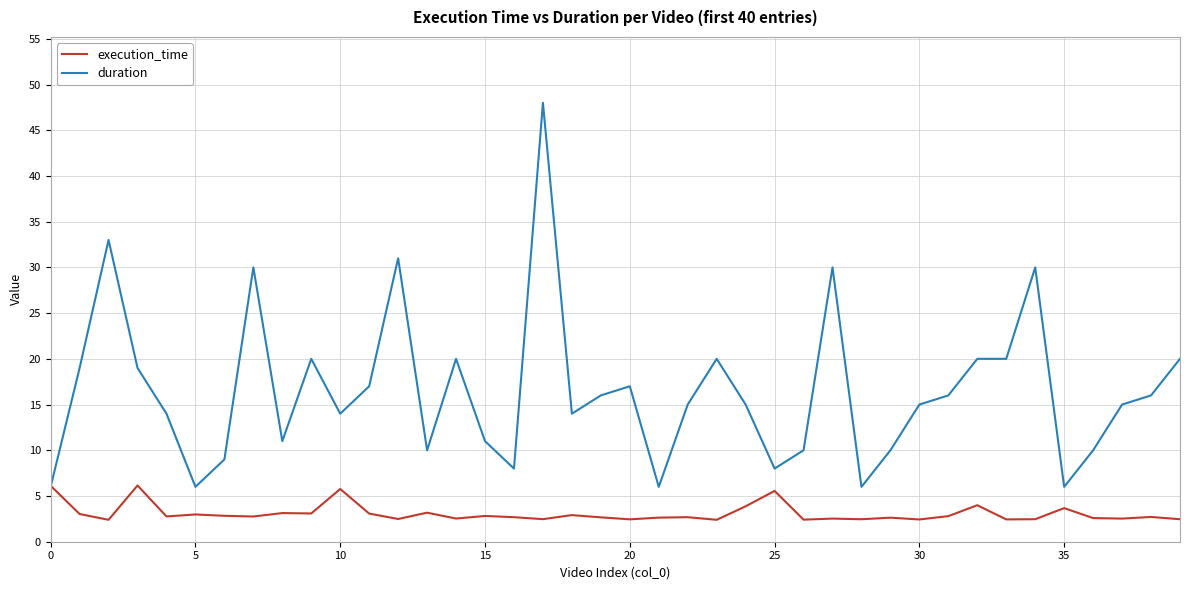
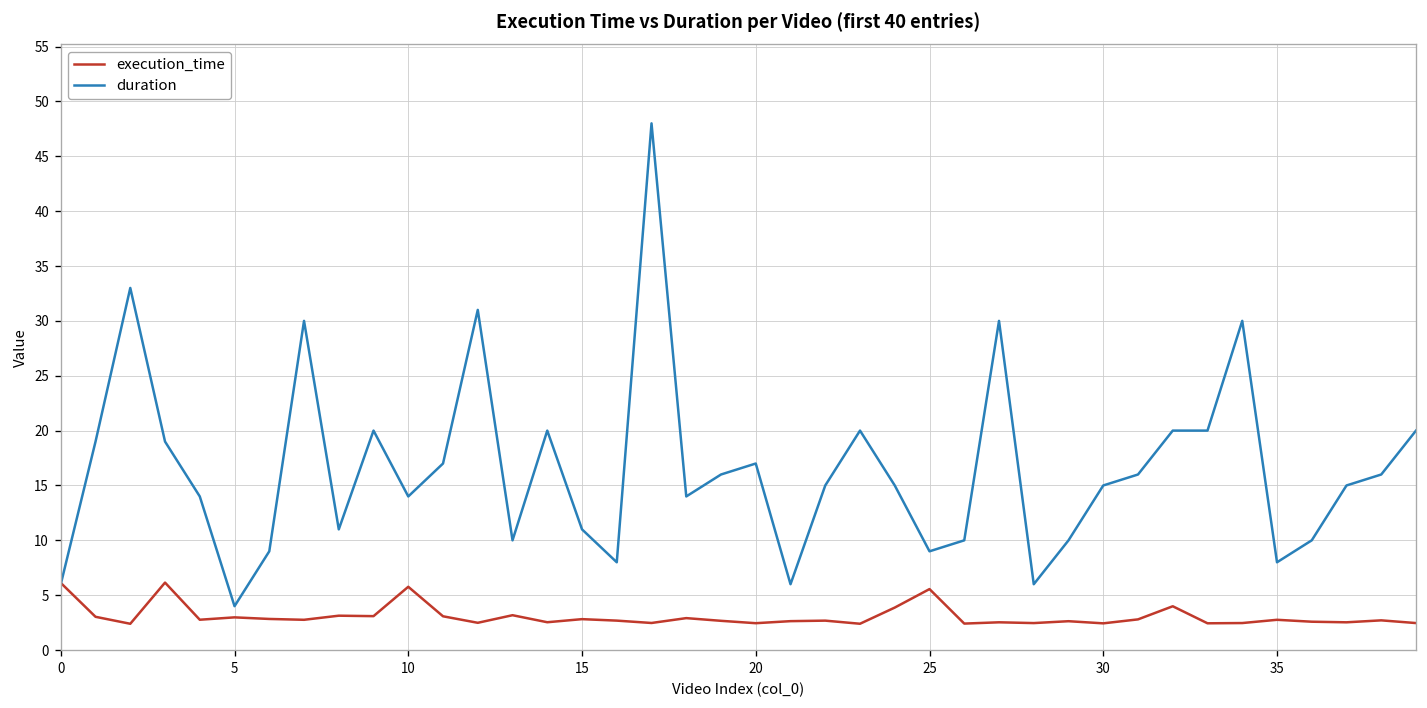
duration, 5: 6 -> 4
duration, 25: 8 -> 9
execution_time, 35: 4 -> 3
duration, 35: 6 -> 8
